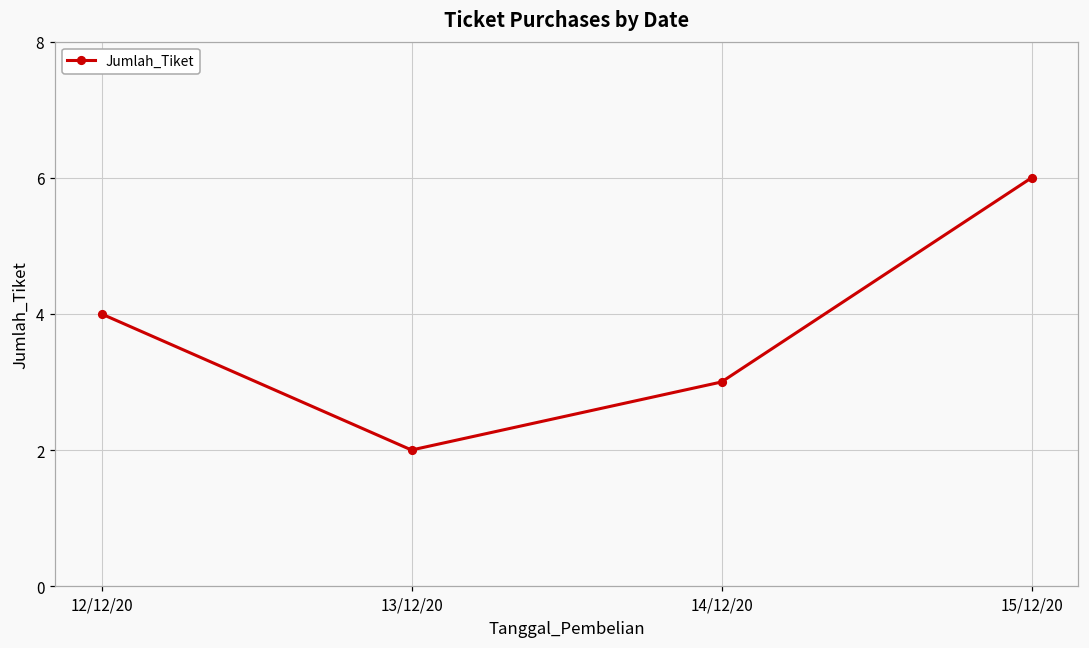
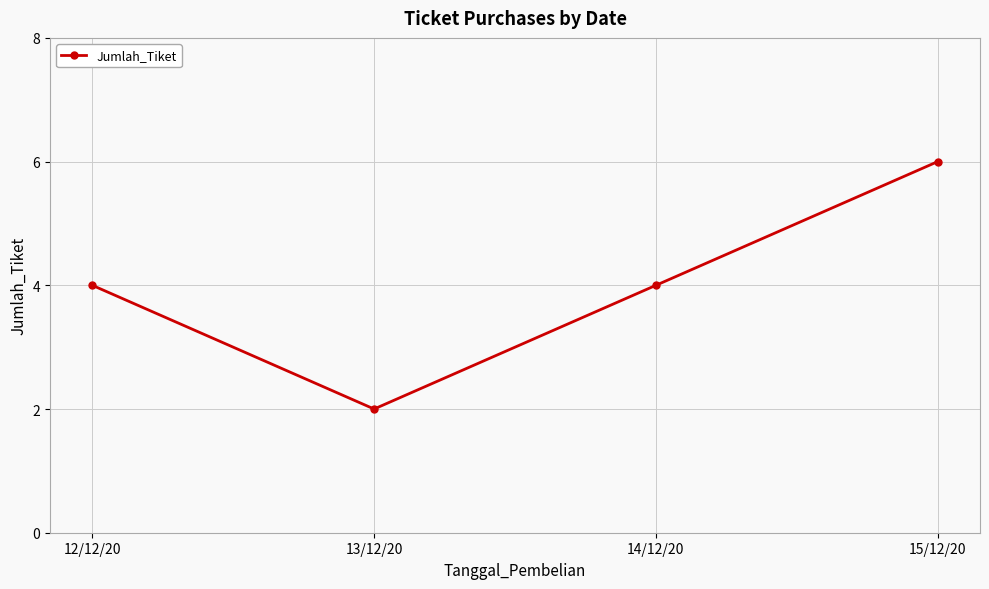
14/12/20: 3 -> 4
